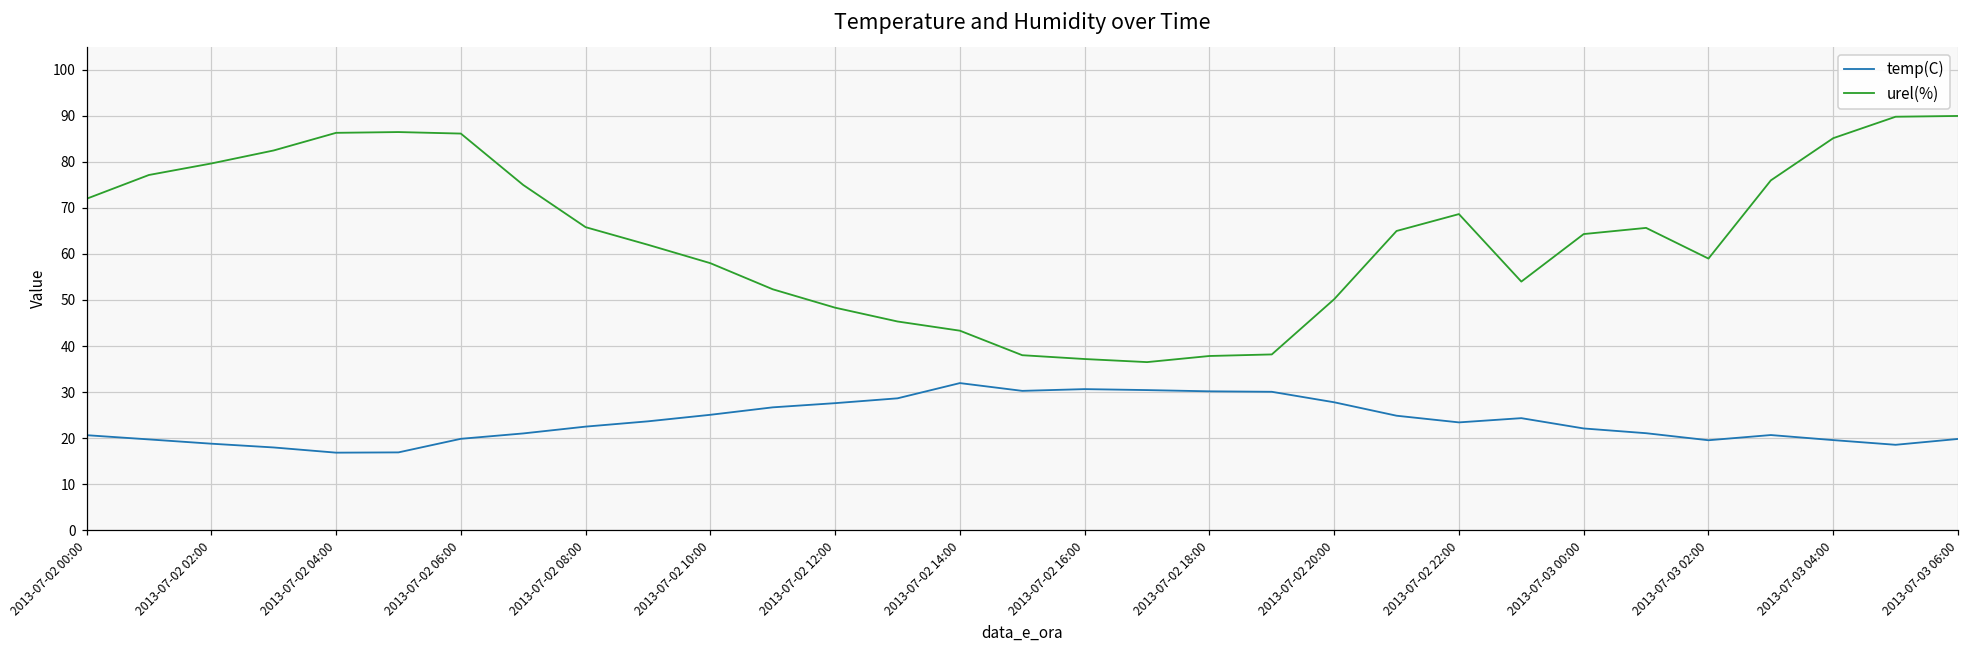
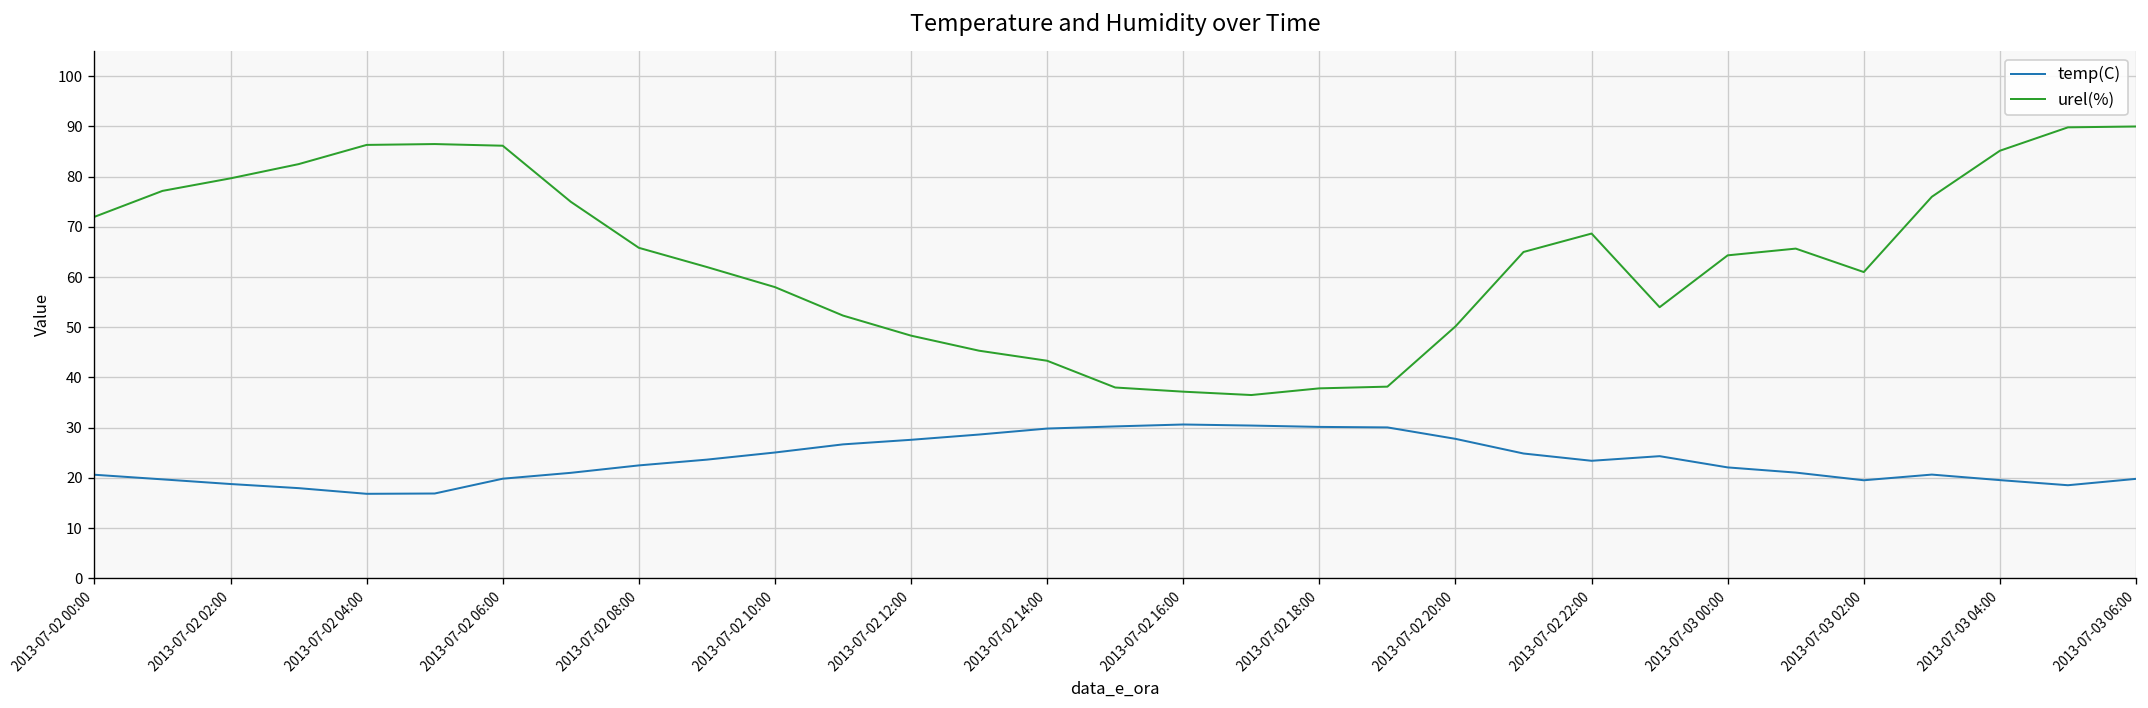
temp(C), 2013-07-02 14:00: 32 -> 30
urel(%), 2013-07-03 02:00: 59 -> 61
